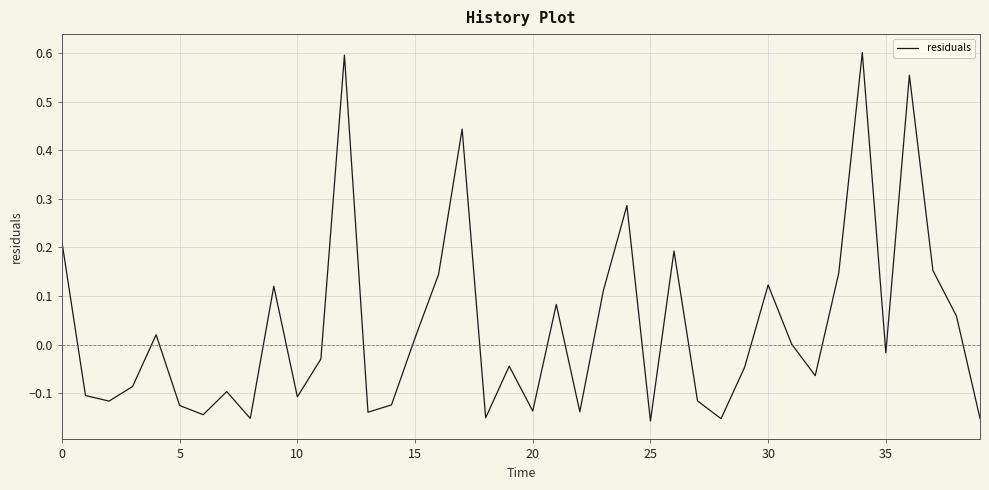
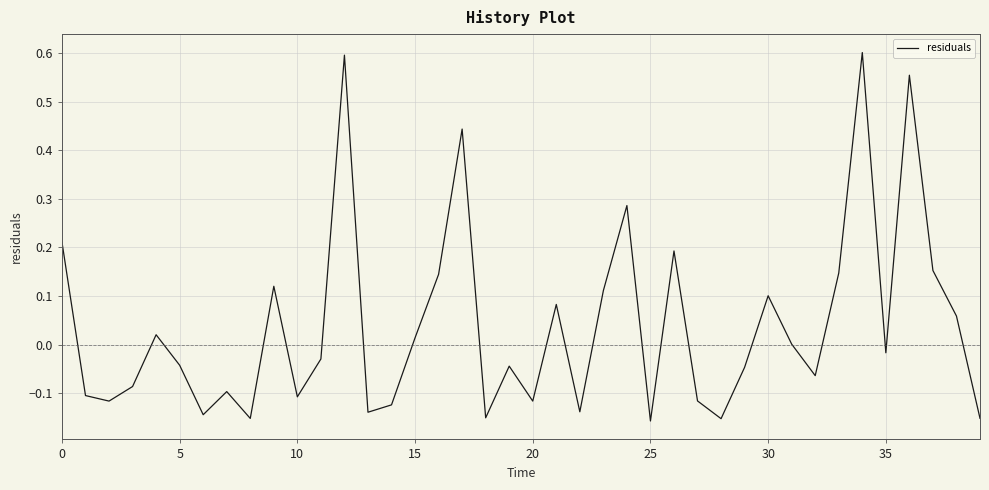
5: -0.13 -> -0.04
20: -0.14 -> -0.12
30: 0.12 -> 0.10
